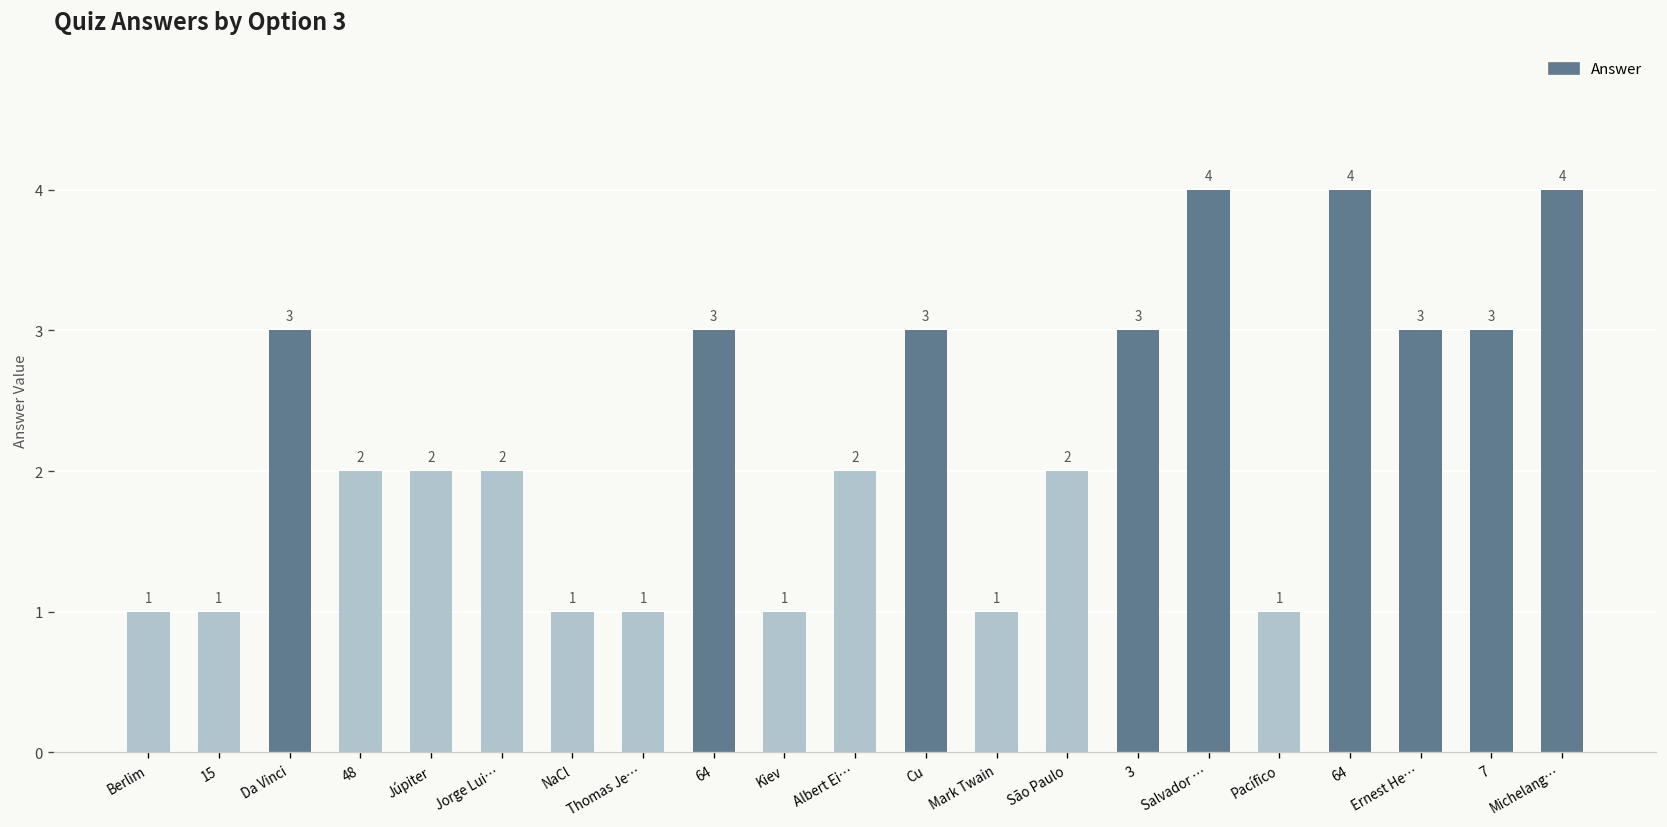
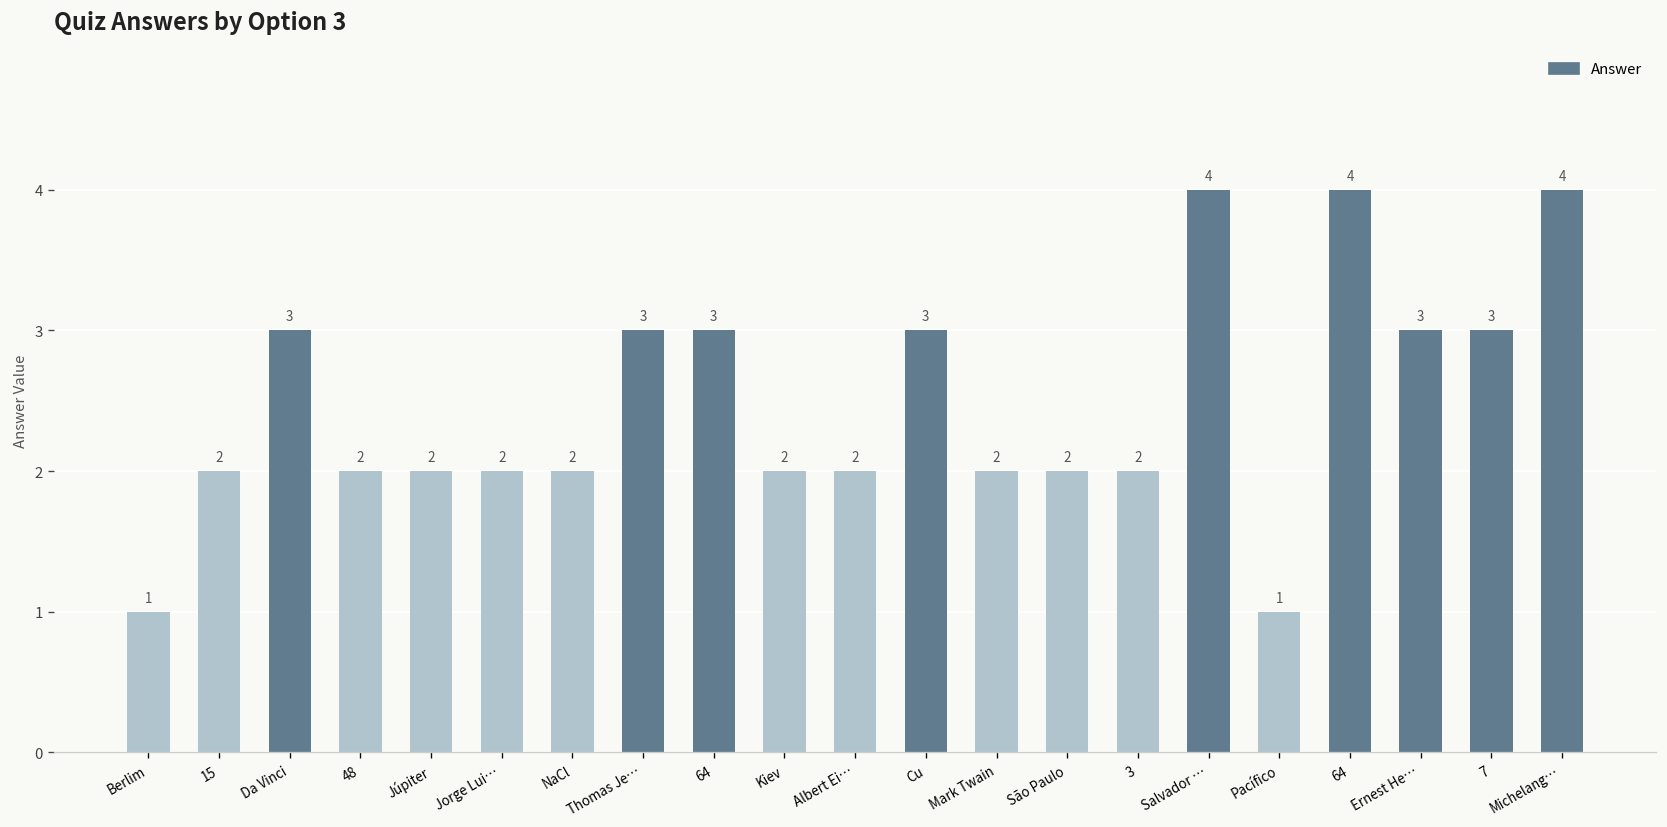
15: 1 -> 2
NaCl: 1 -> 2
Thomas Je…: 1 -> 3
Kiev: 1 -> 2
Mark Twain: 1 -> 2
3: 3 -> 2
